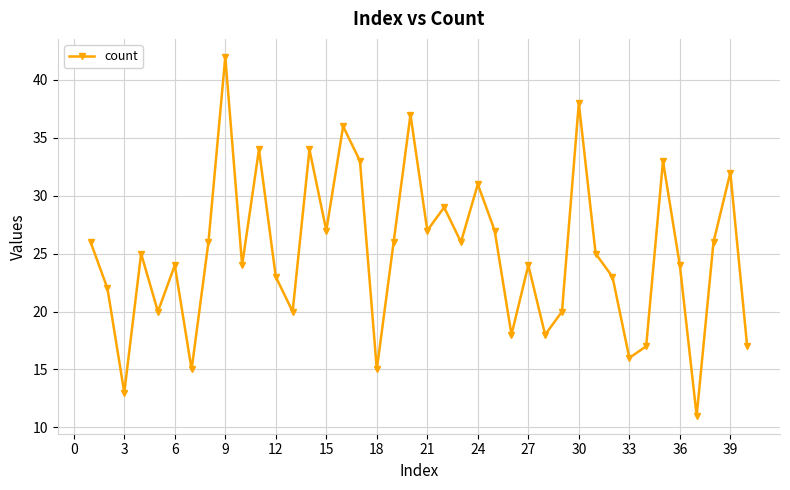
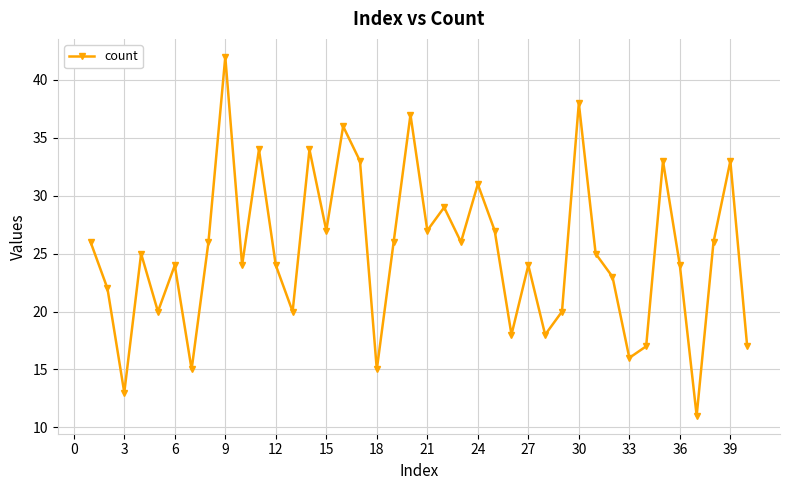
12: 23 -> 24
39: 32 -> 33
